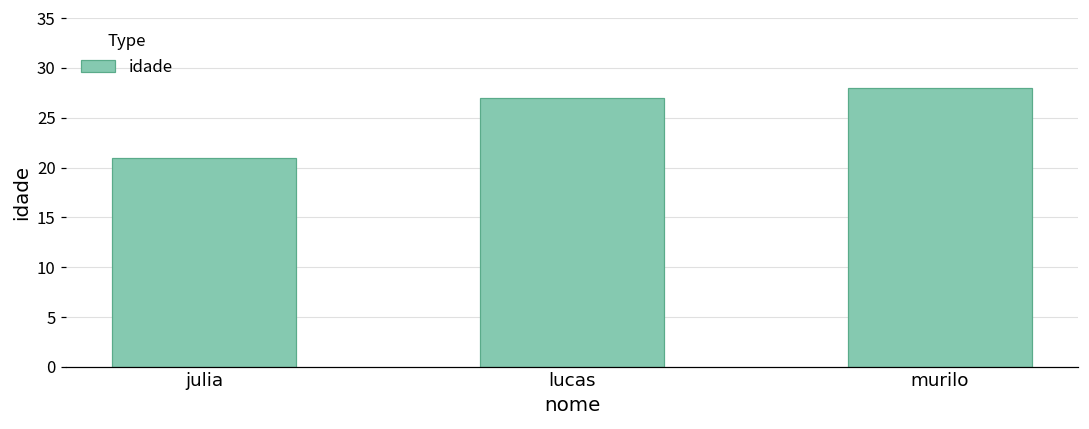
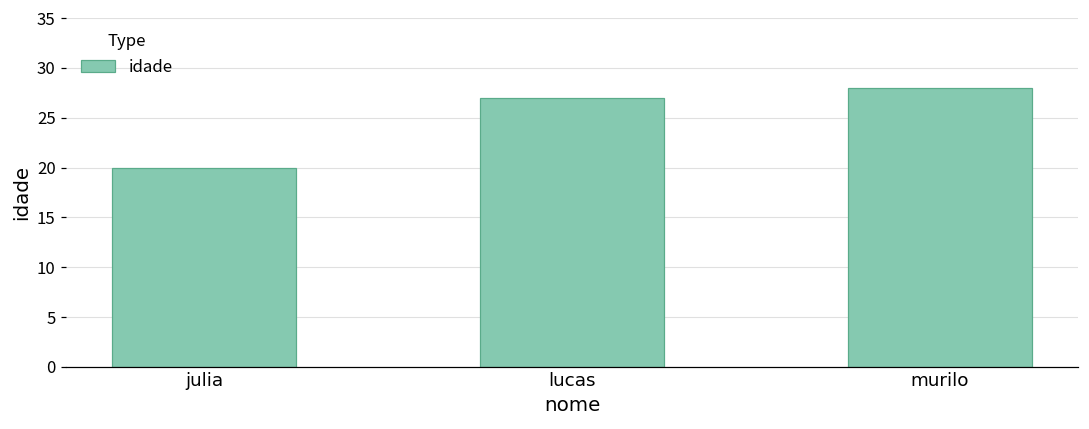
julia: 21 -> 20
